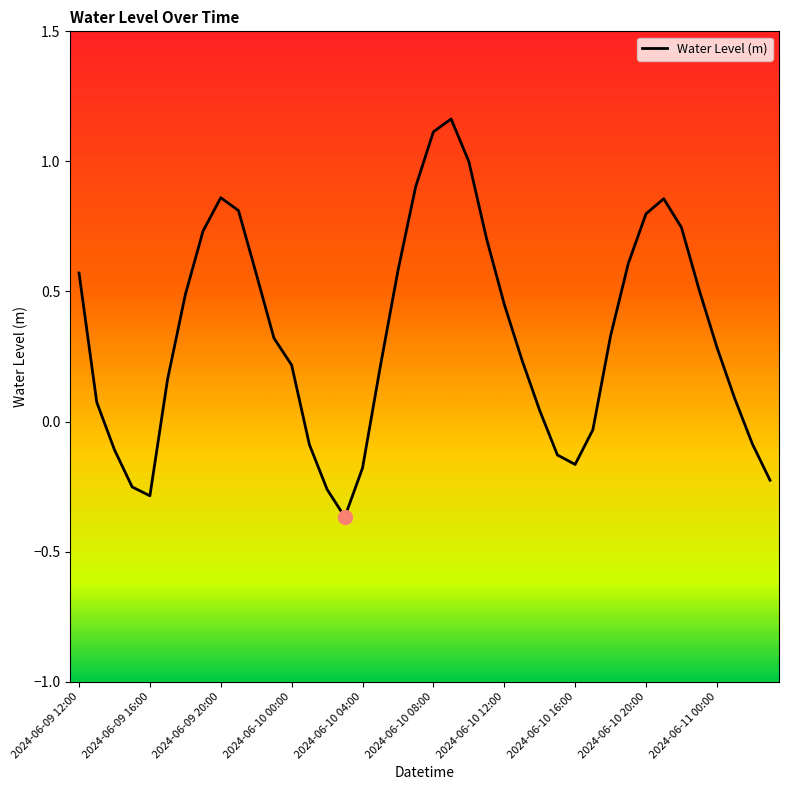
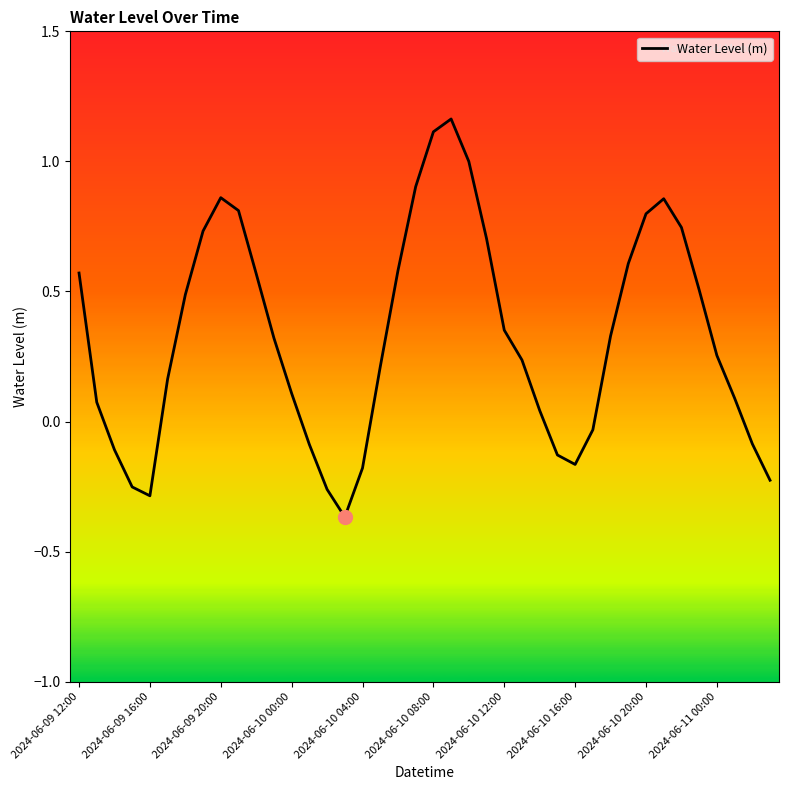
Water Level (m), 2024-06-10 00:00: 0.22 -> 0.11
Water Level (m), 2024-06-10 12:00: 0.45 -> 0.35
Water Level (m), 2024-06-11 00:00: 0.29 -> 0.25
